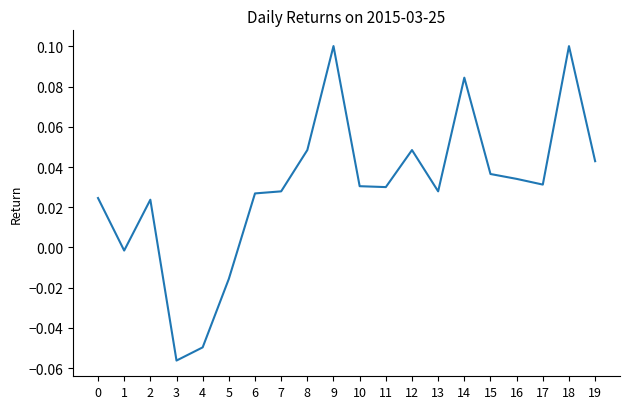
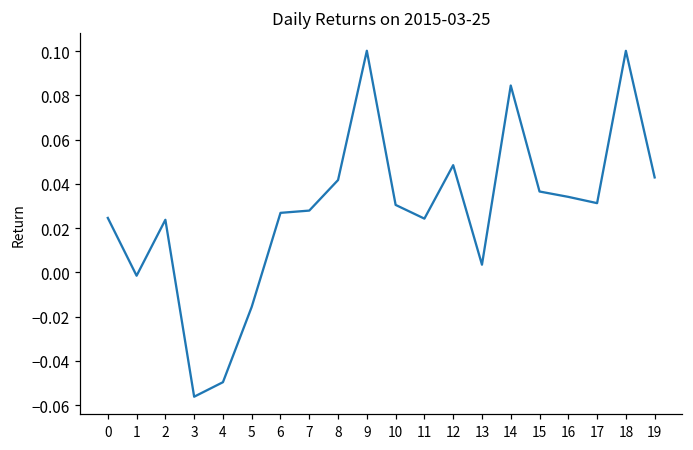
8: 0.048 -> 0.042
11: 0.030 -> 0.024
13: 0.028 -> 0.003
